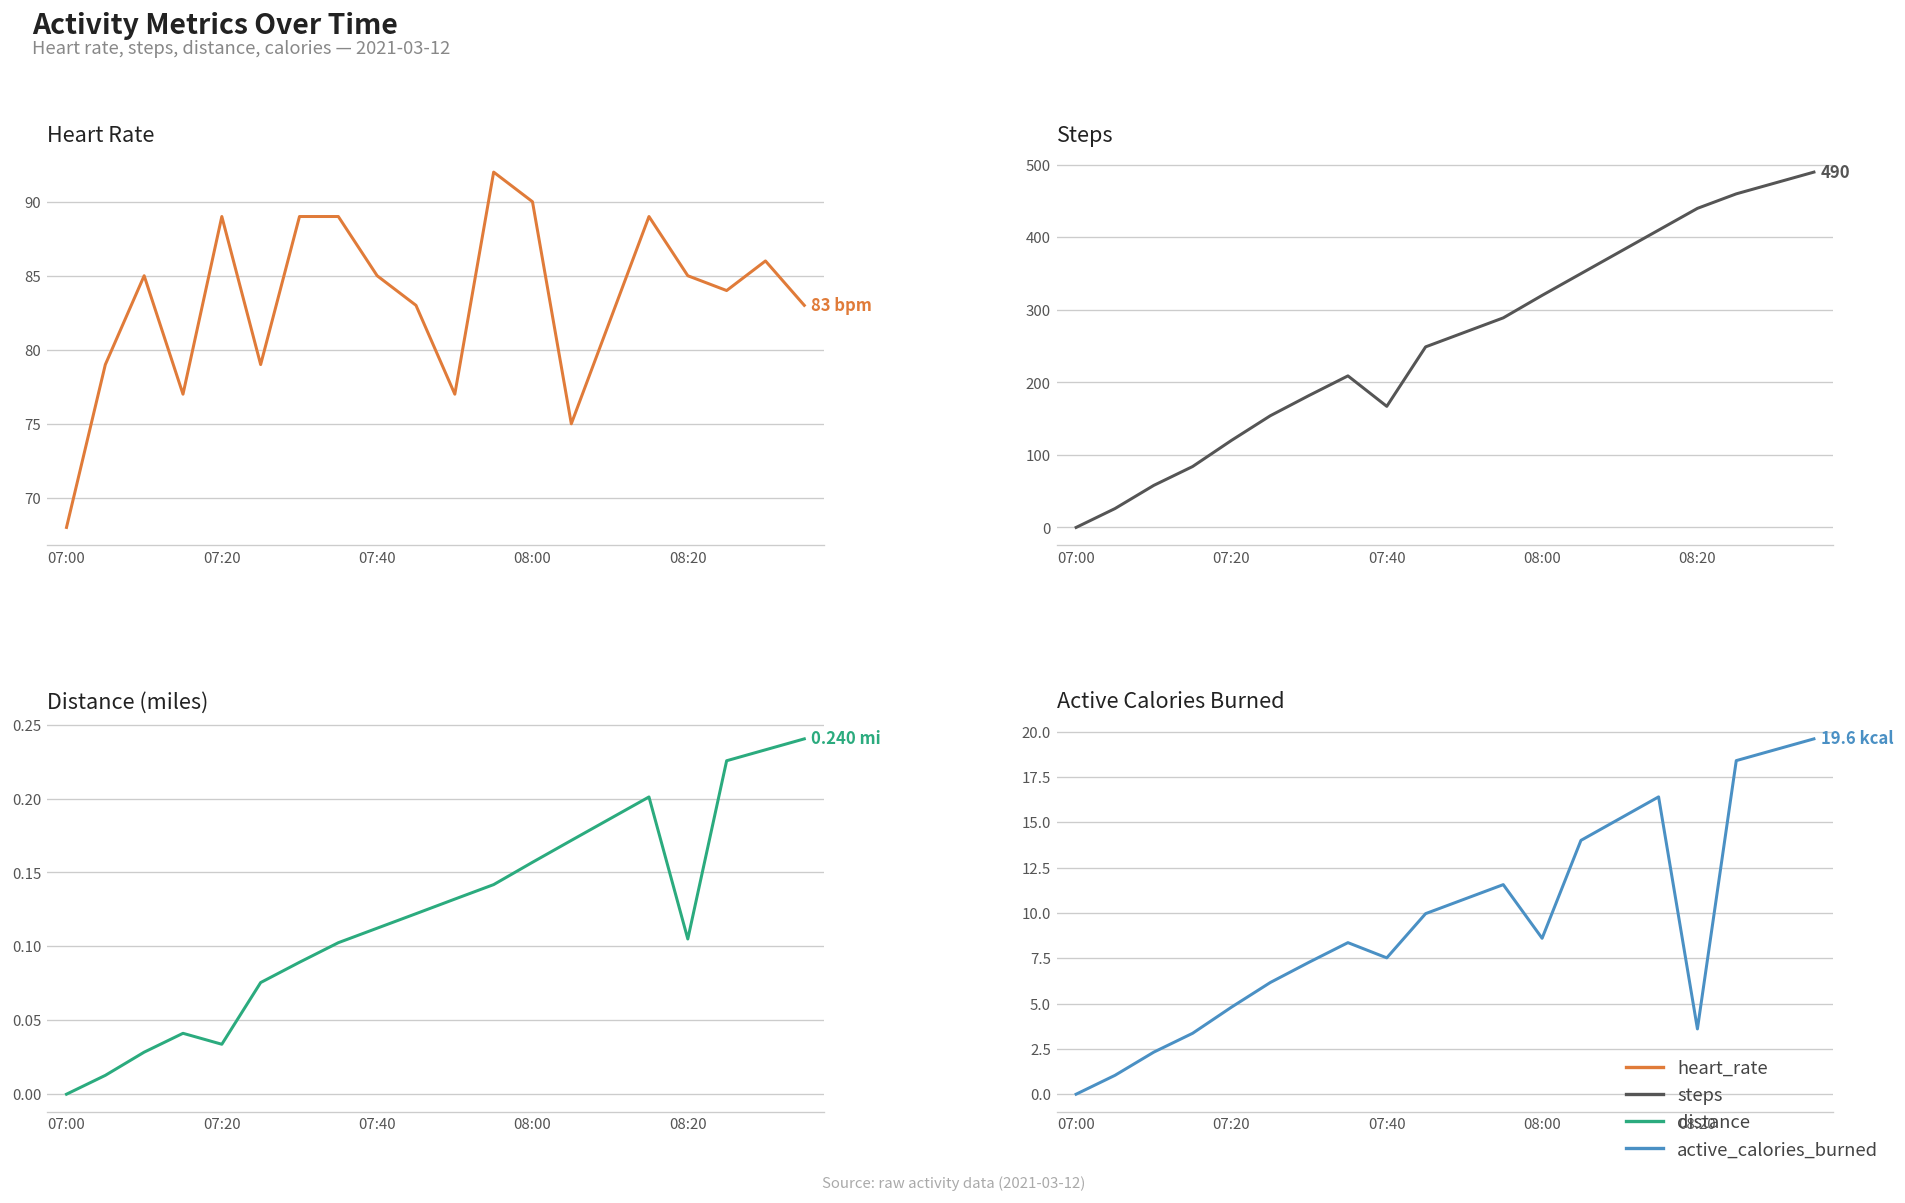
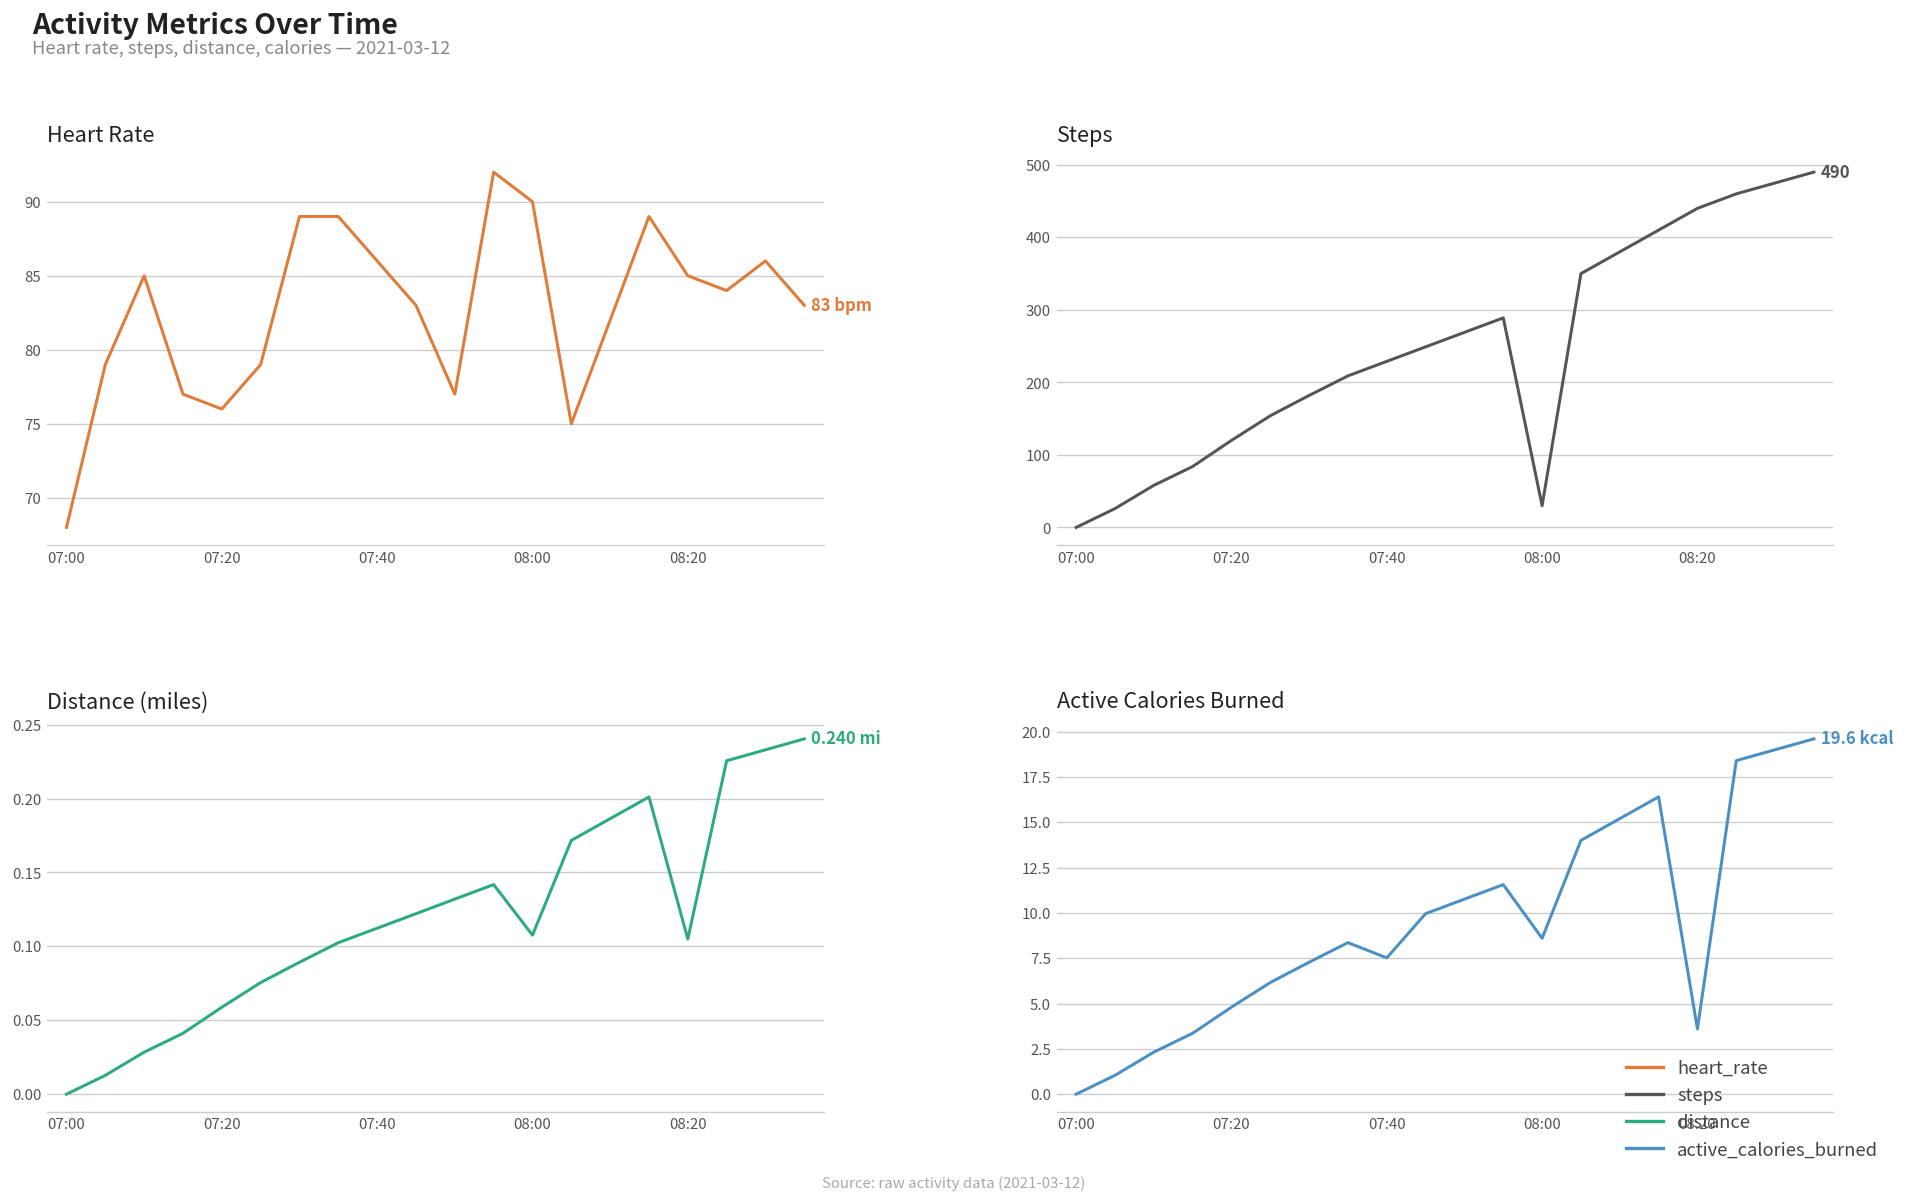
Heart Rate, 07:20: 89 -> 76
Heart Rate, 07:40: 85 -> 86
Steps, 07:40: 170 -> 230
Steps, 08:00: 320 -> 30
Distance (miles), 07:20: 0.034 -> 0.059
Distance (miles), 08:00: 0.157 -> 0.108
